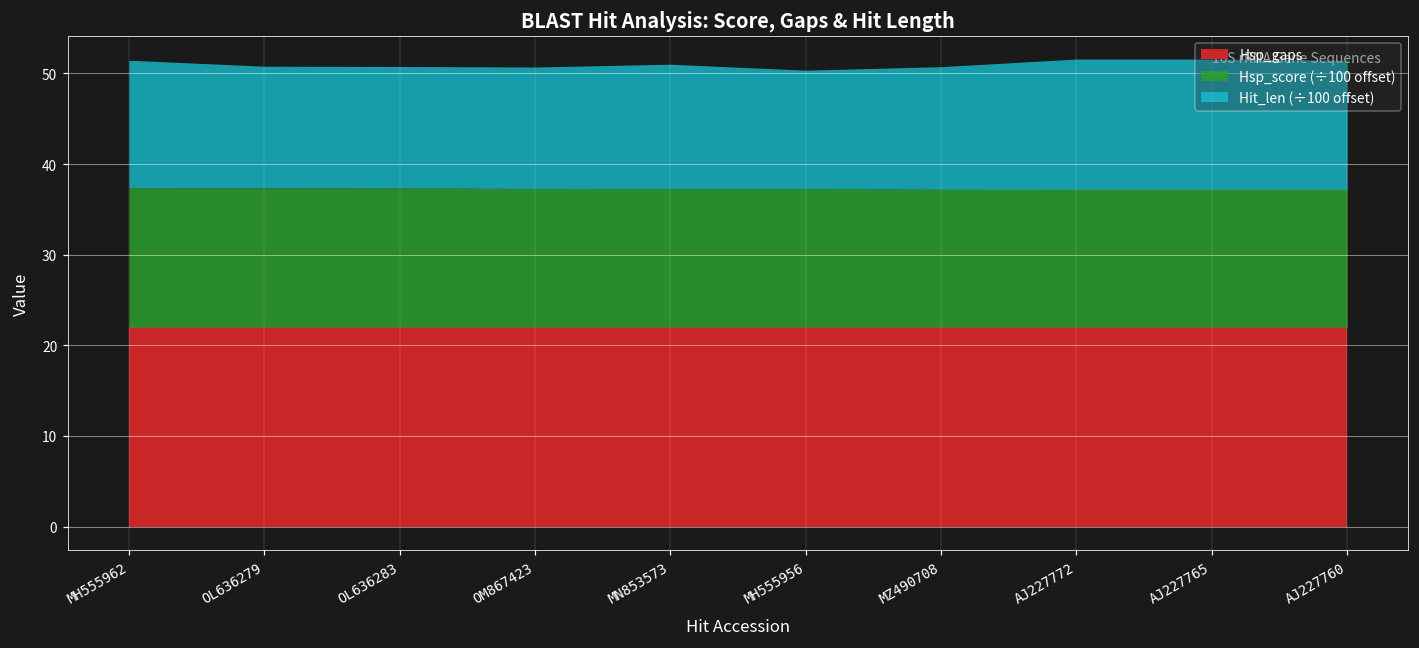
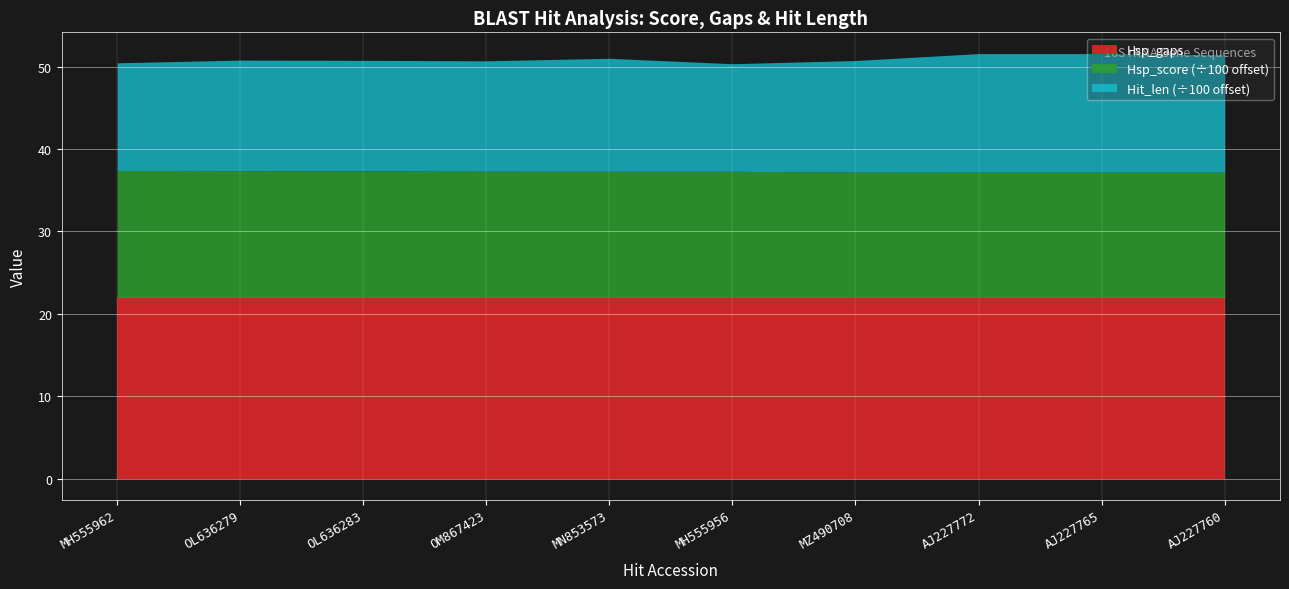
Hit_len (÷100 offset), MH555962: 14 -> 13
